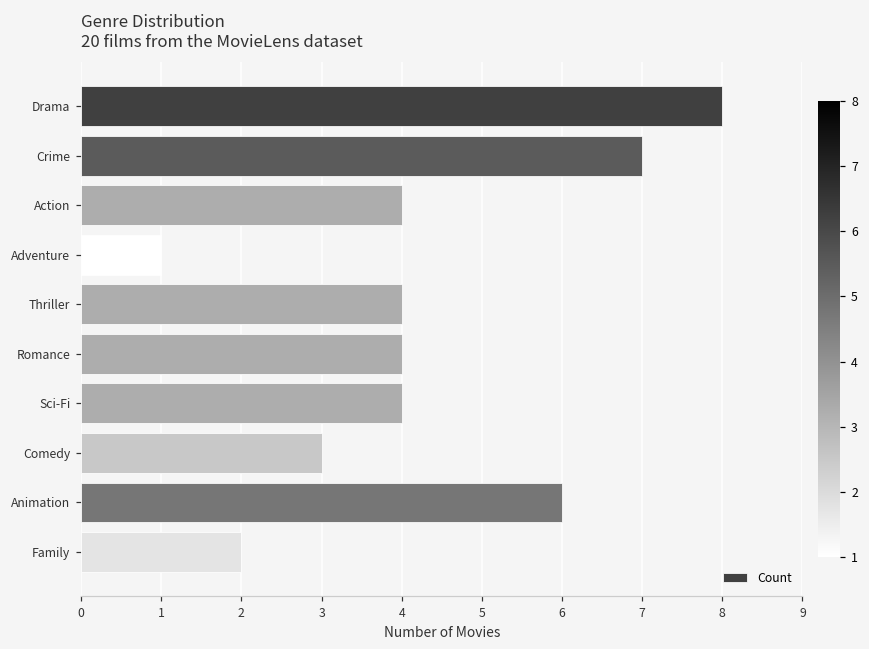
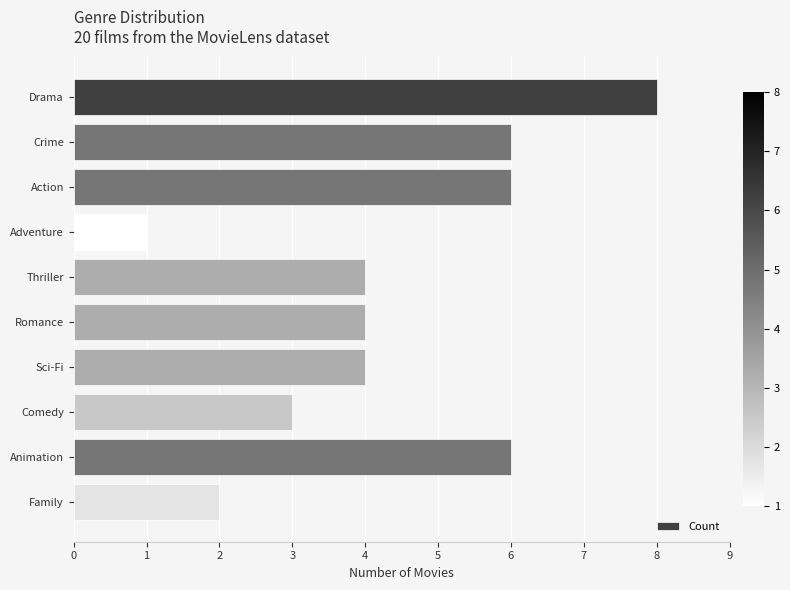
Crime: 7 -> 6
Action: 4 -> 6
